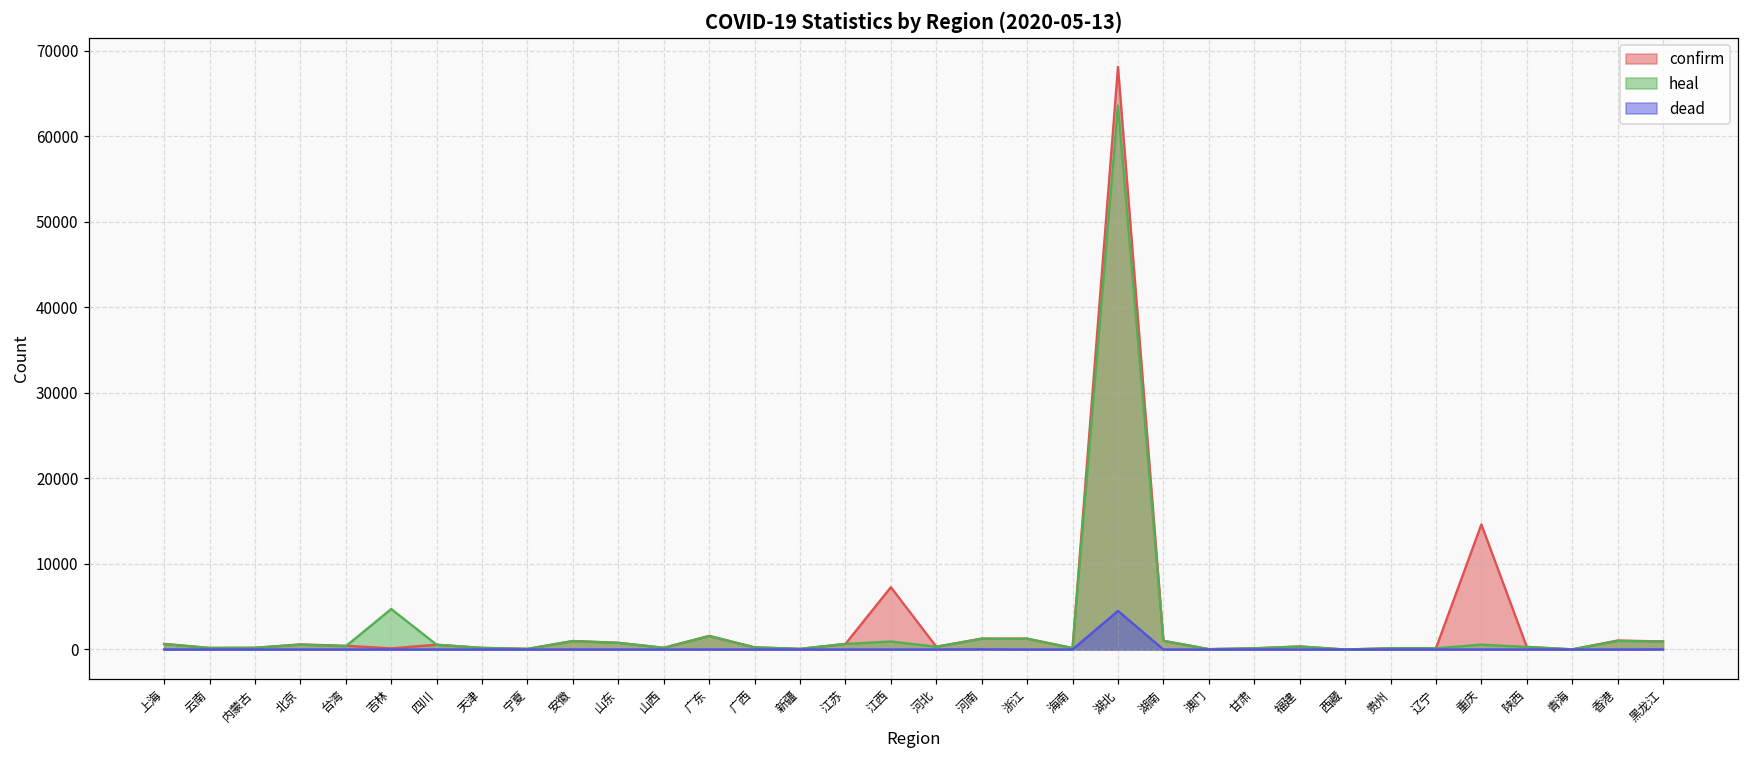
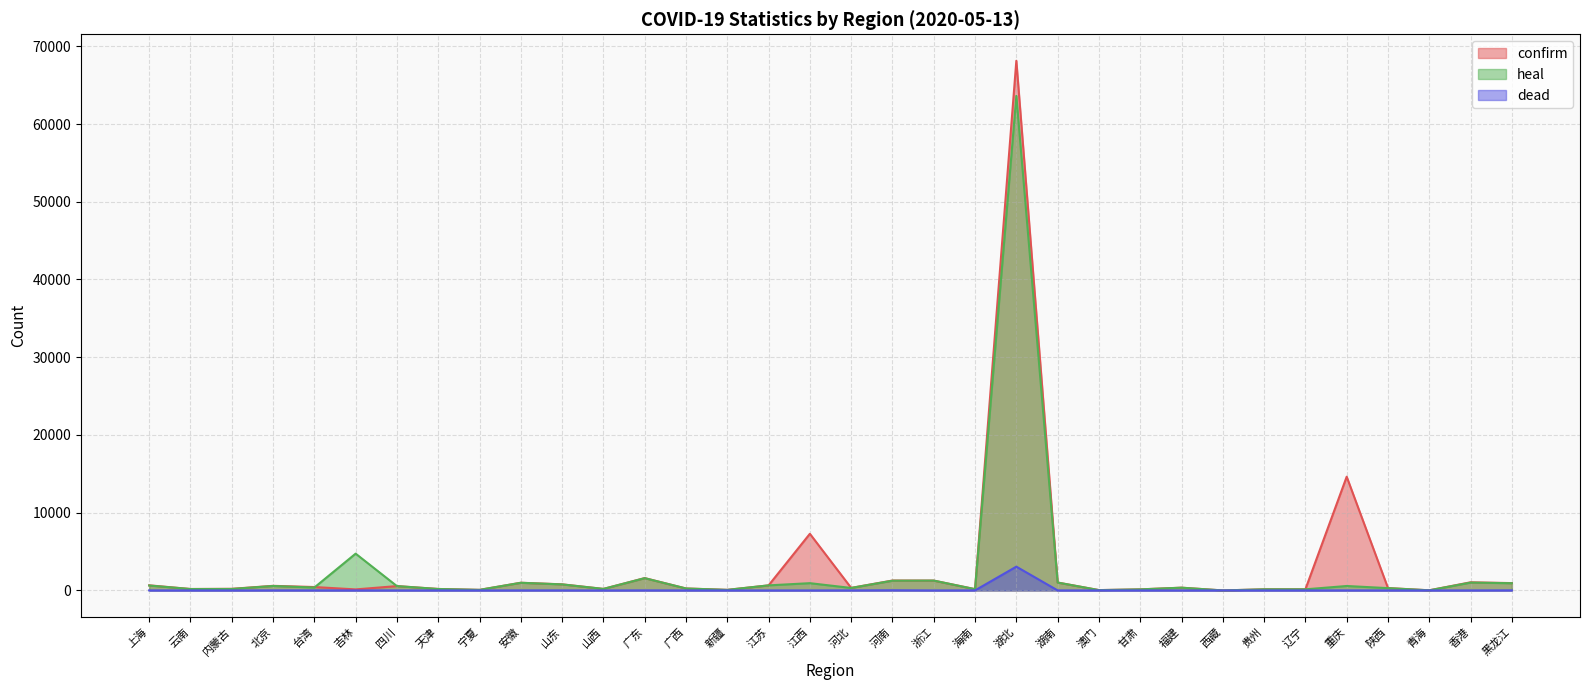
dead, 湖北: 5000 -> 3000
